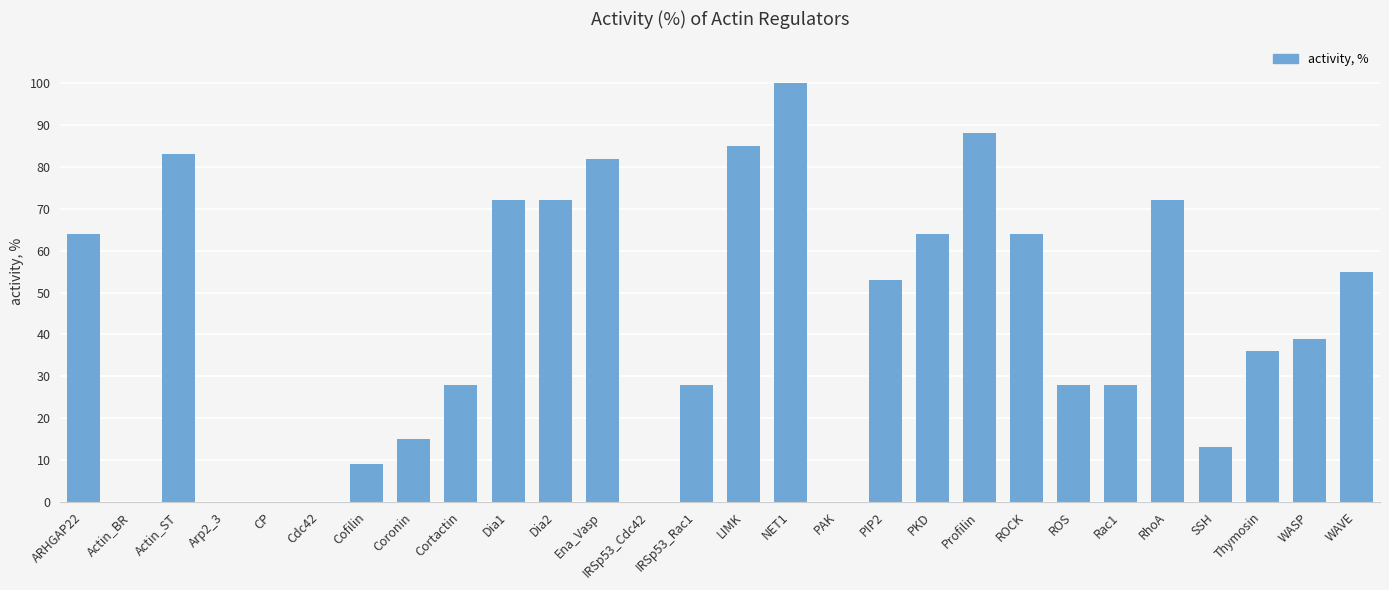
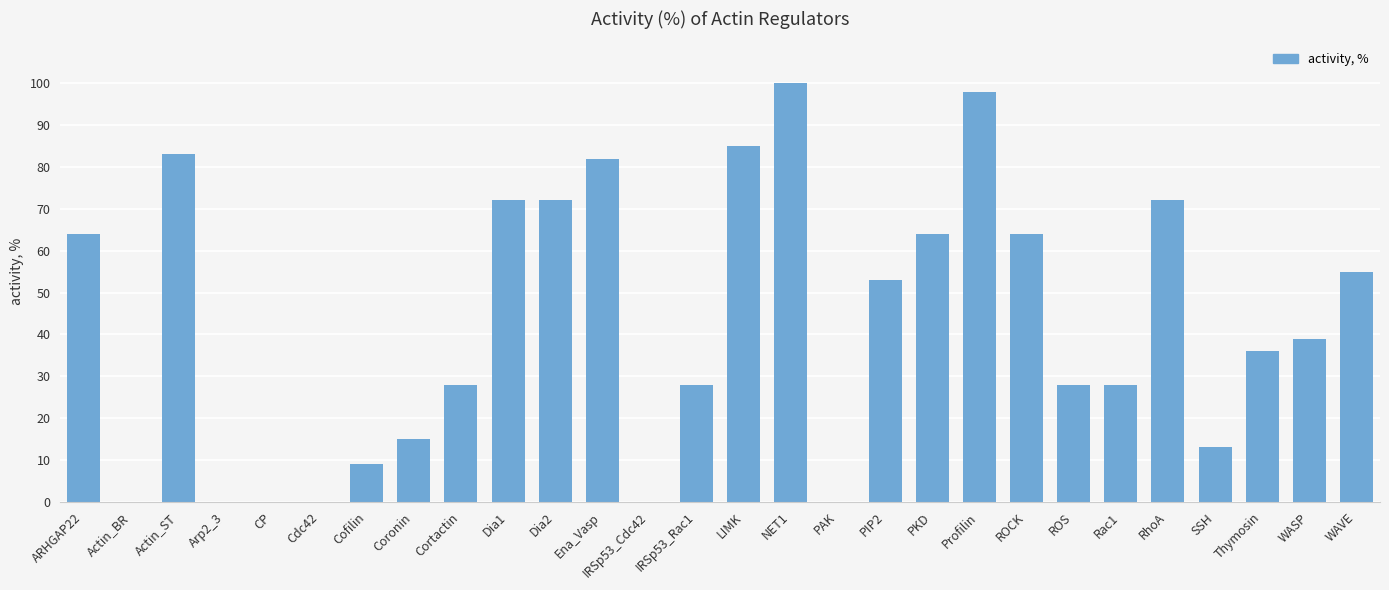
Profilin: 88 -> 98
